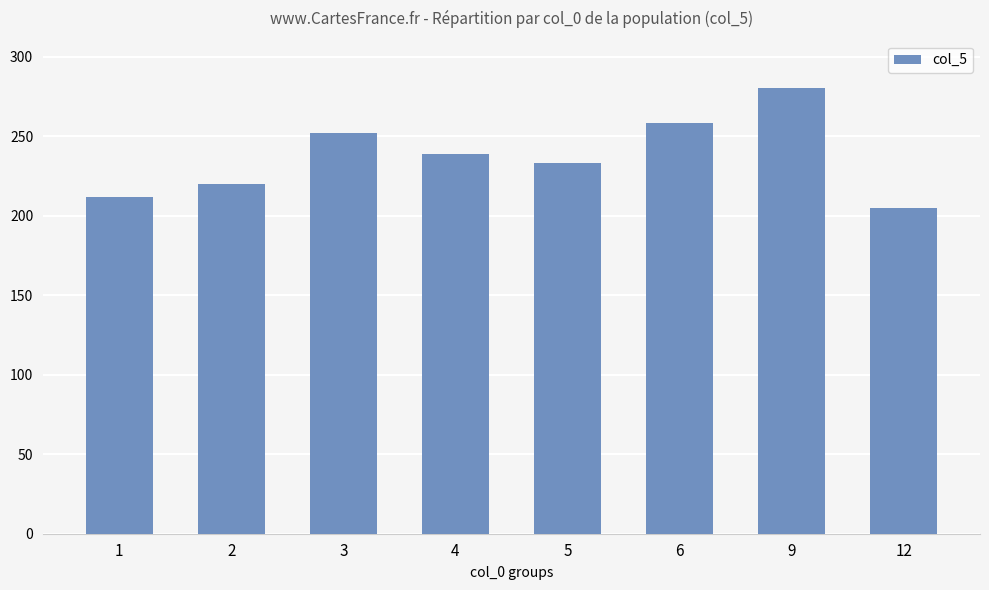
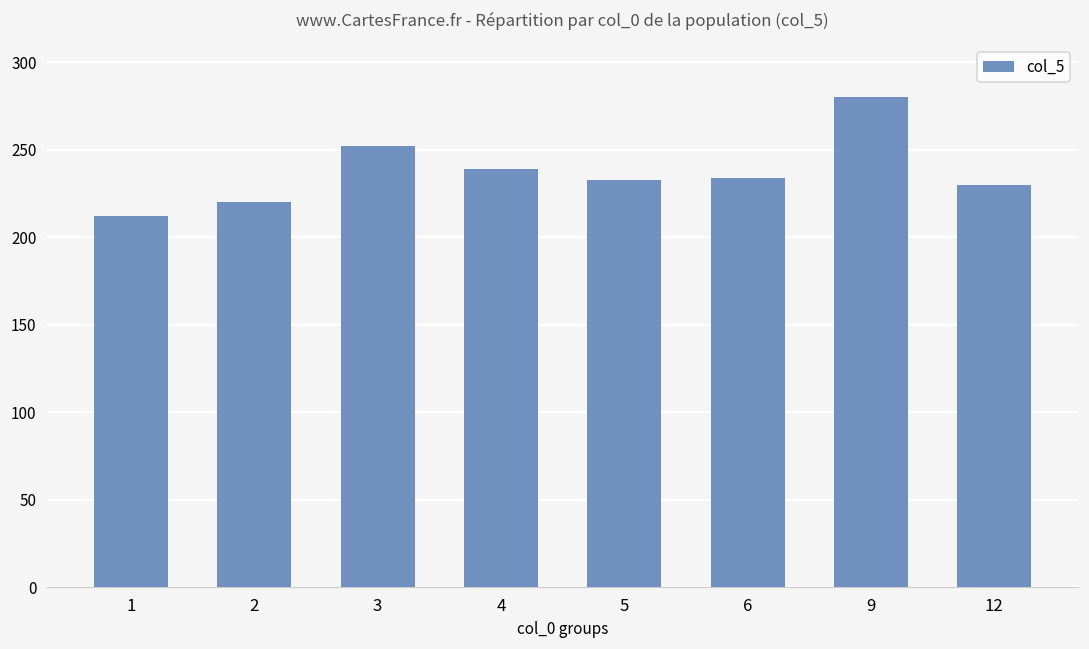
6: 258 -> 234
12: 205 -> 230
